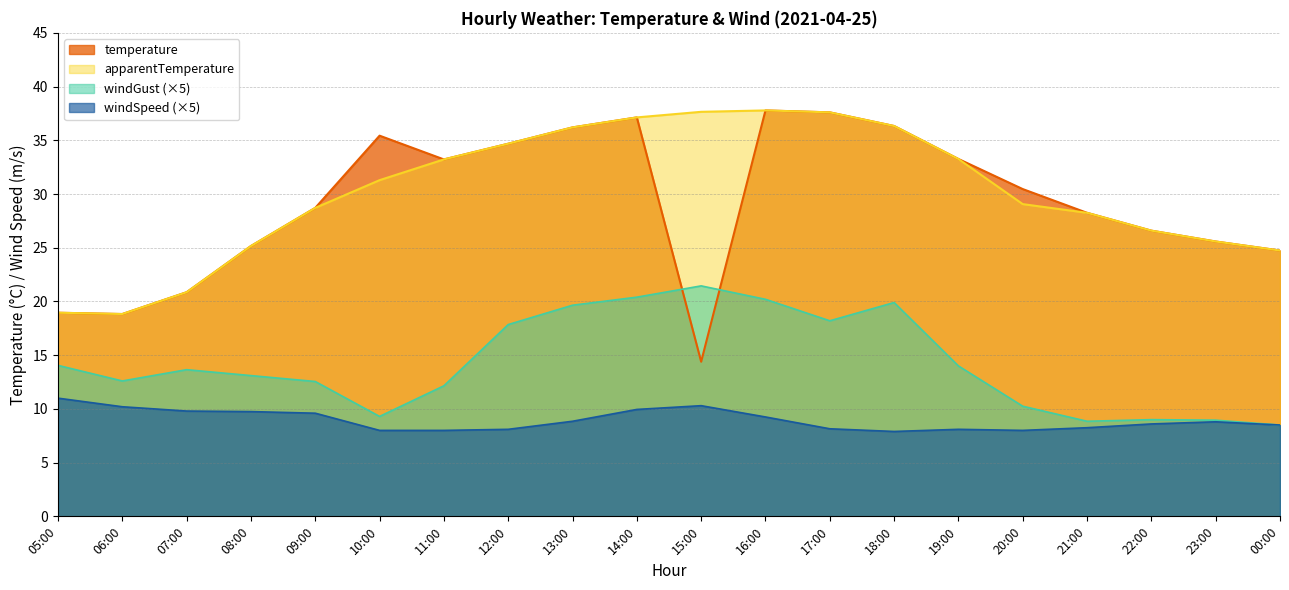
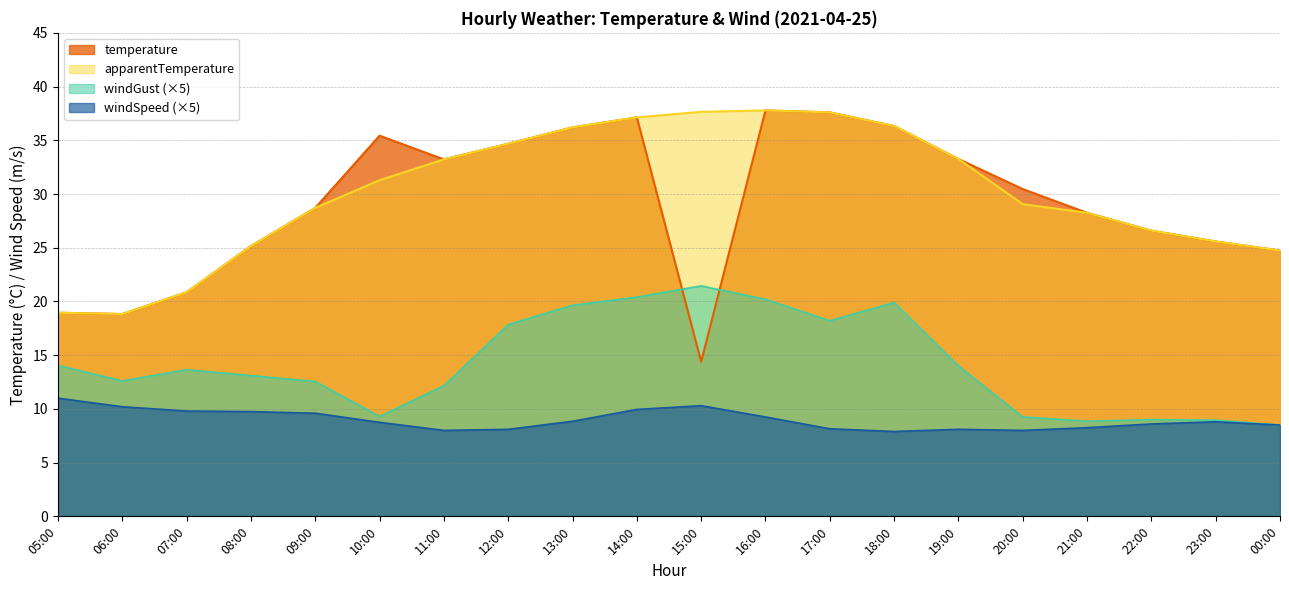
windSpeed (×5), 10:00: 8.0 -> 8.8
windGust (×5), 20:00: 10.3 -> 9.3
